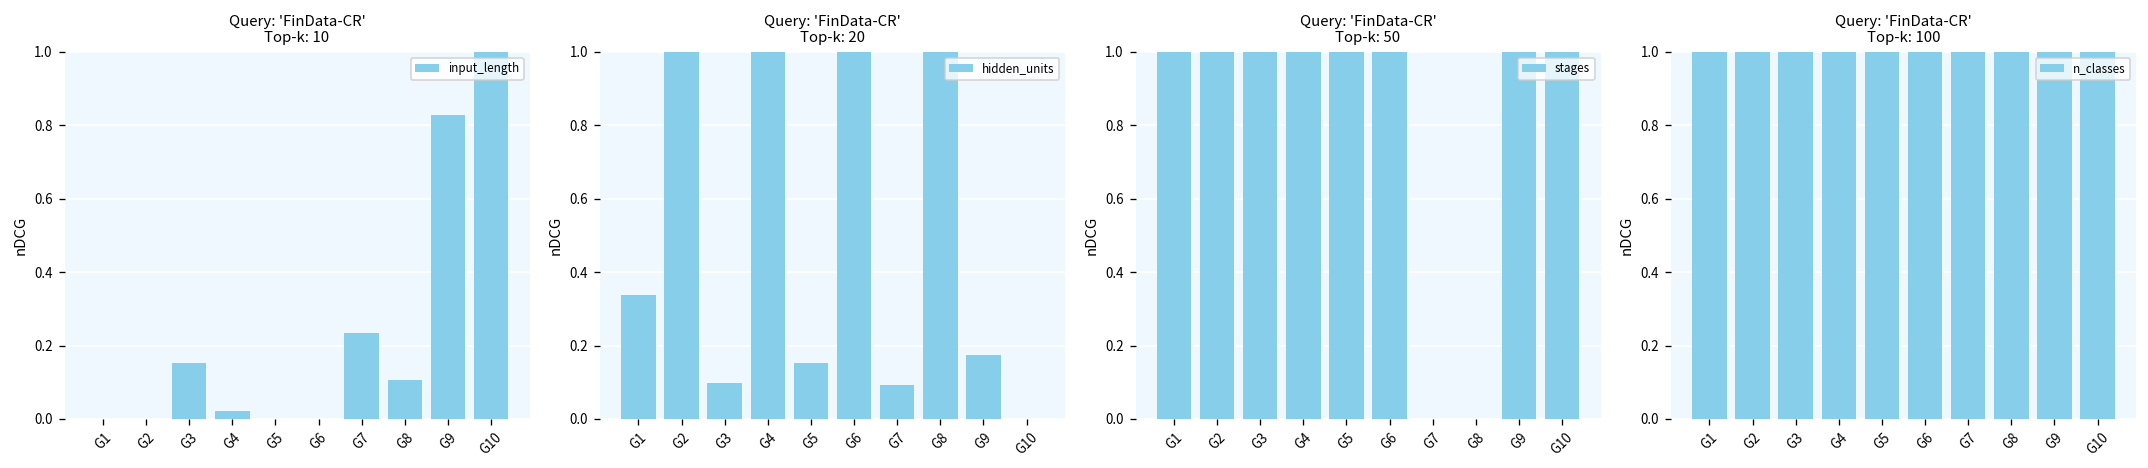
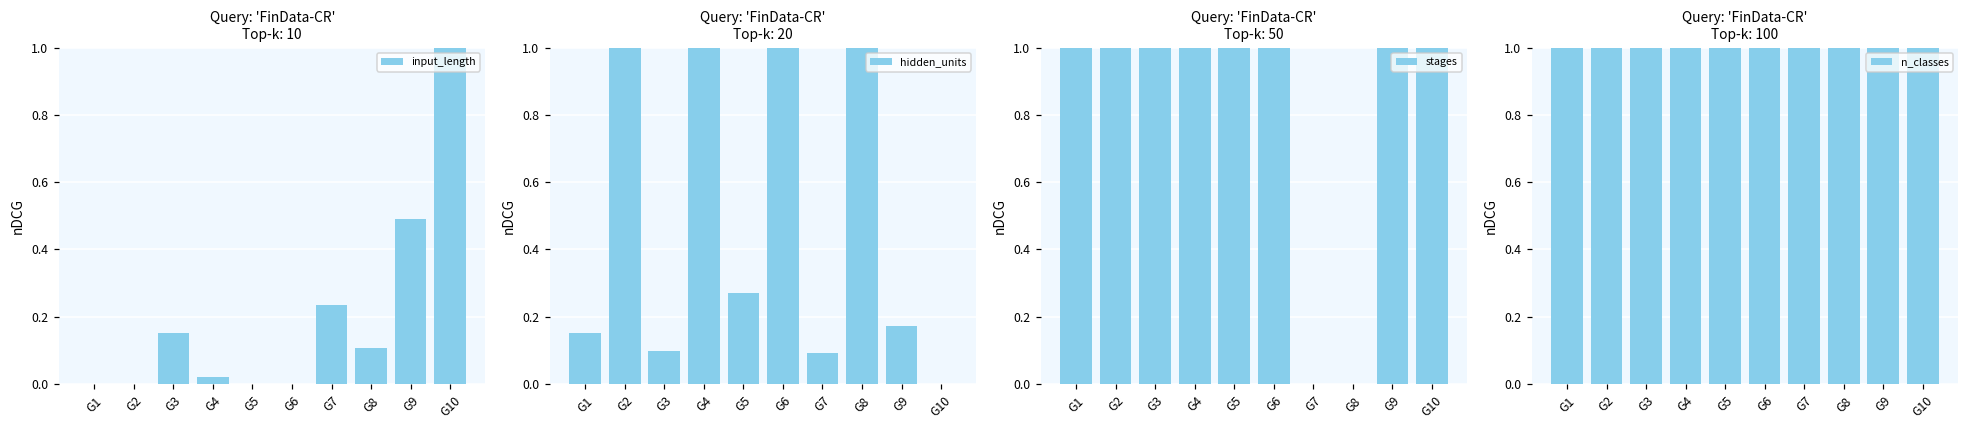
Query: 'FinData-CR' Top-k: 10, G9: 0.83 -> 0.49
Query: 'FinData-CR' Top-k: 20, G1: 0.34 -> 0.15
Query: 'FinData-CR' Top-k: 20, G5: 0.15 -> 0.27
